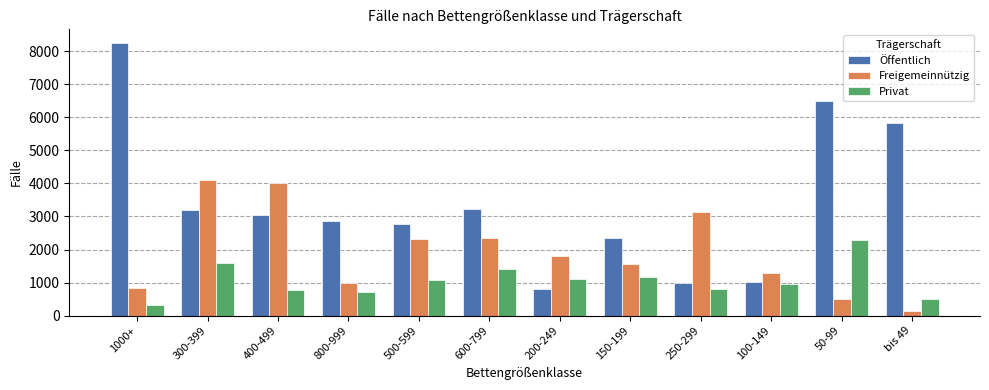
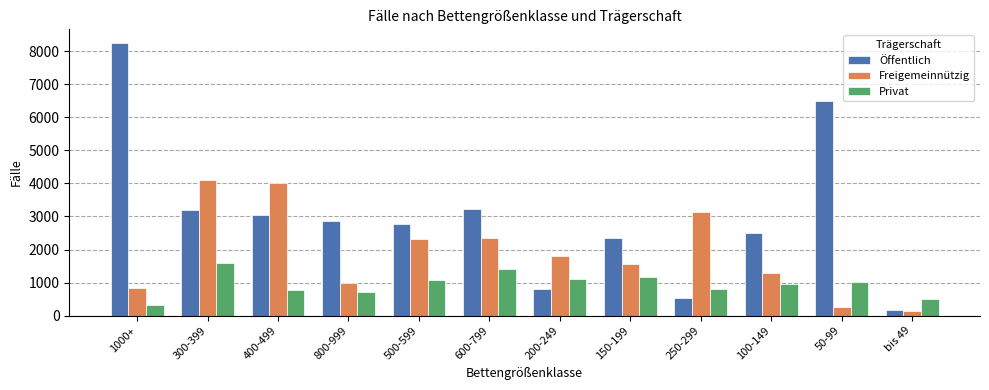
Öffentlich, 250-299: 1000 -> 500
Öffentlich, 100-149: 1000 -> 2500
Freigemeinnützig, 50-99: 500 -> 300
Privat, 50-99: 2300 -> 1000
Öffentlich, bis 49: 5800 -> 200
